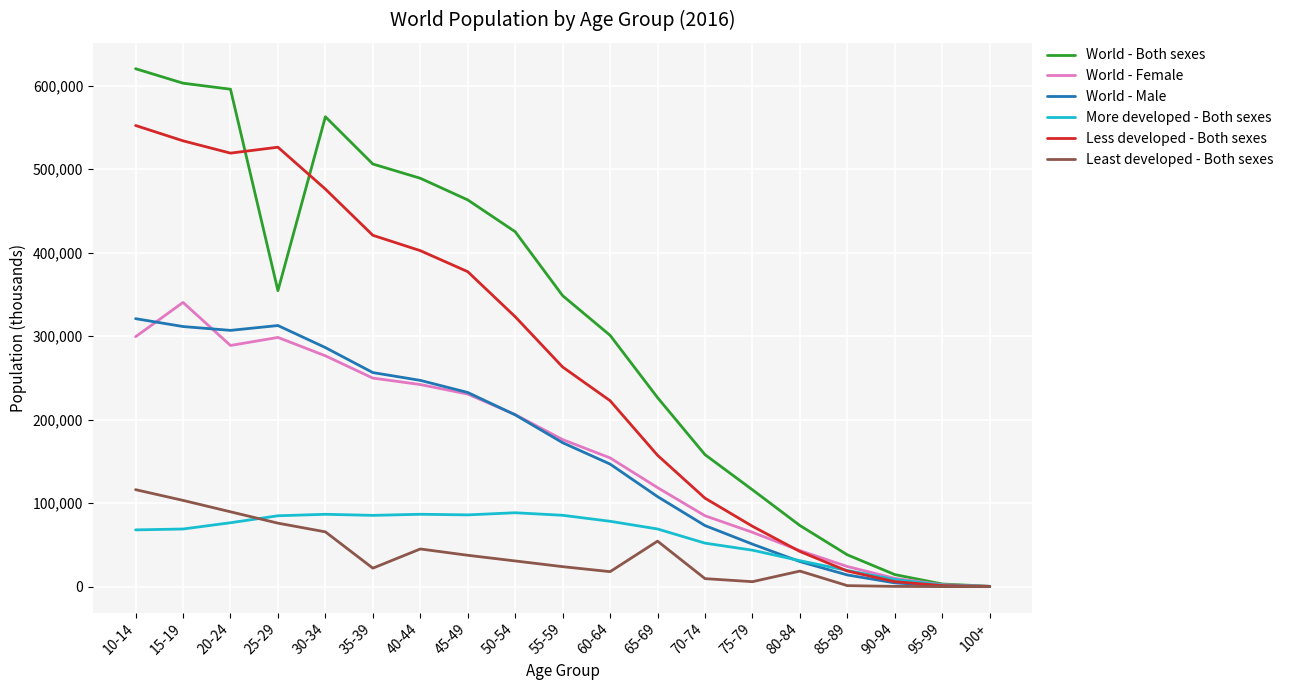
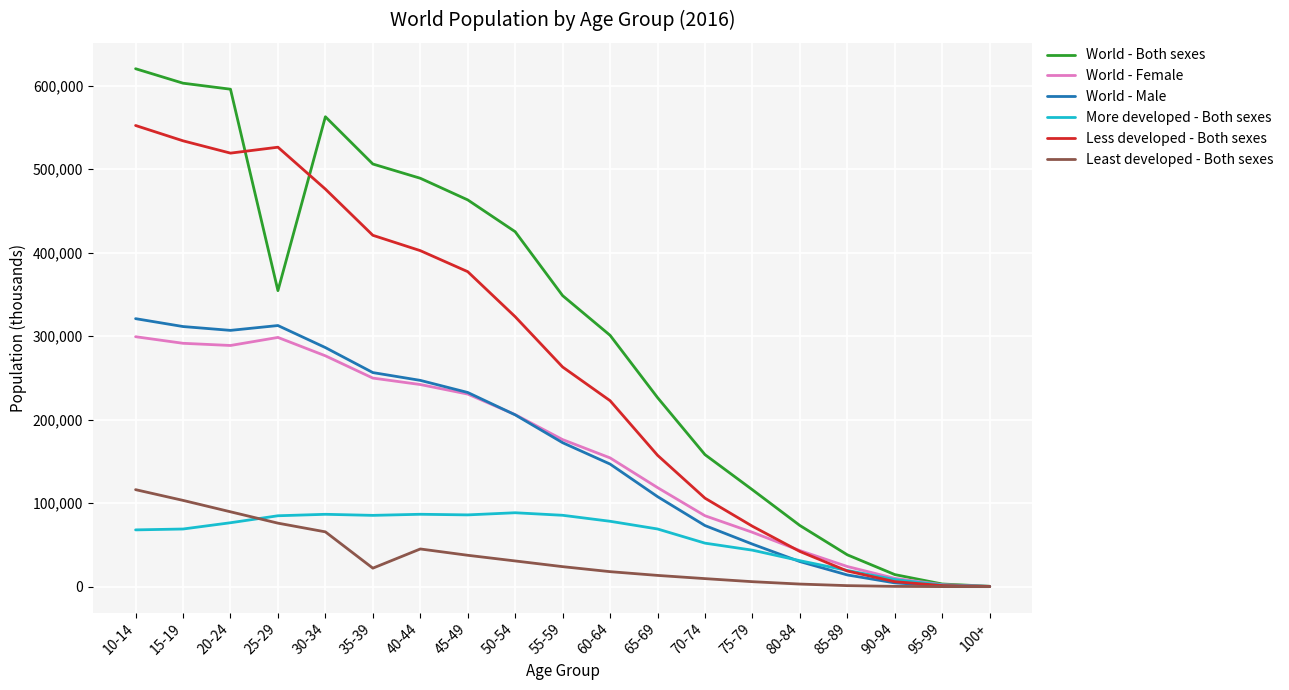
World - Female, 15-19: 340,000 -> 290,000
Least developed - Both sexes, 65-69: 50,000 -> 10,000
Least developed - Both sexes, 80-84: 20,000 -> 0
